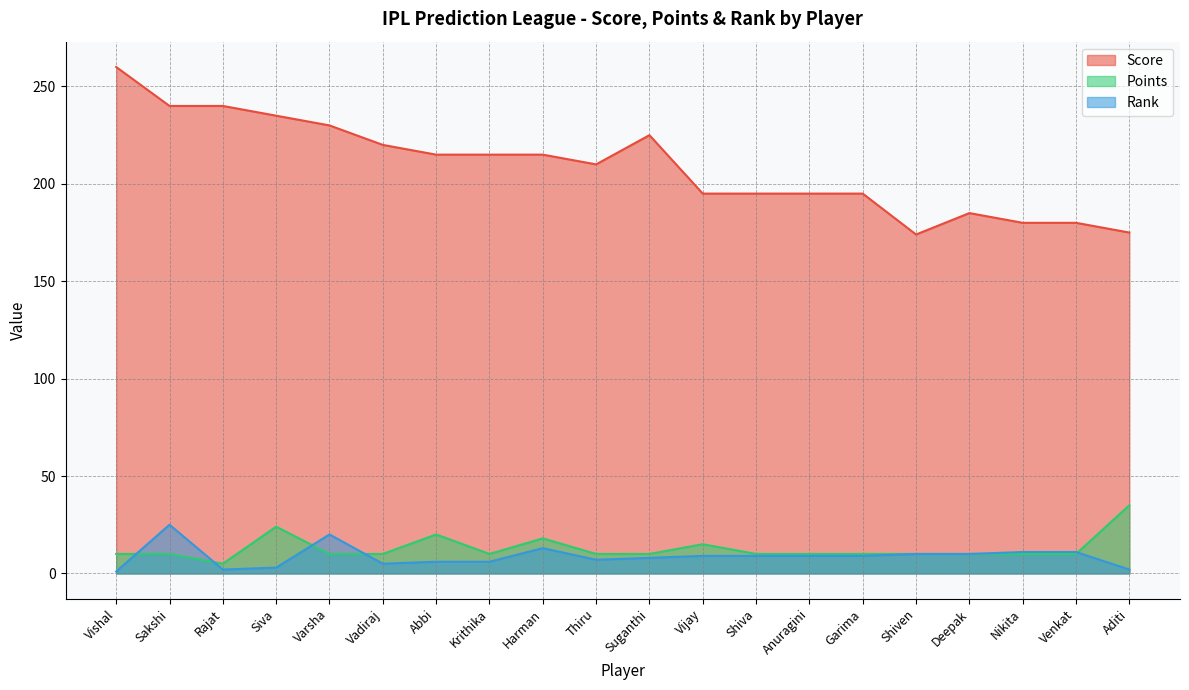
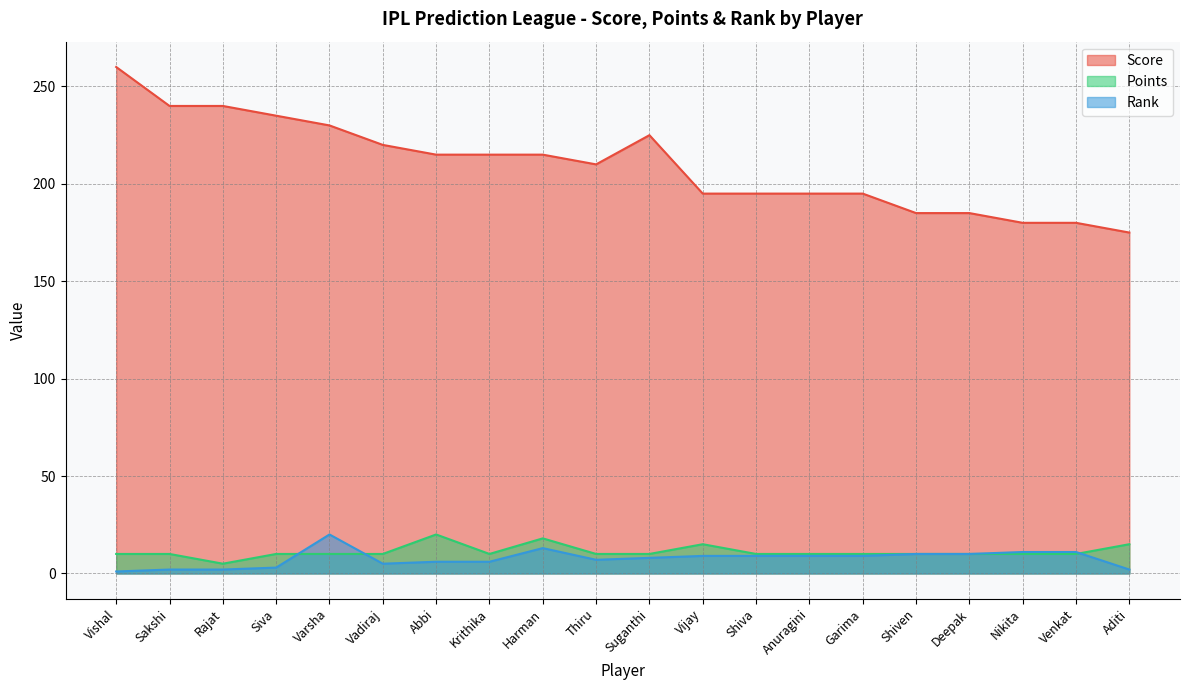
Rank, Sakshi: 25 -> 2
Points, Siva: 24 -> 10
Score, Shiven: 174 -> 185
Points, Aditi: 35 -> 15
